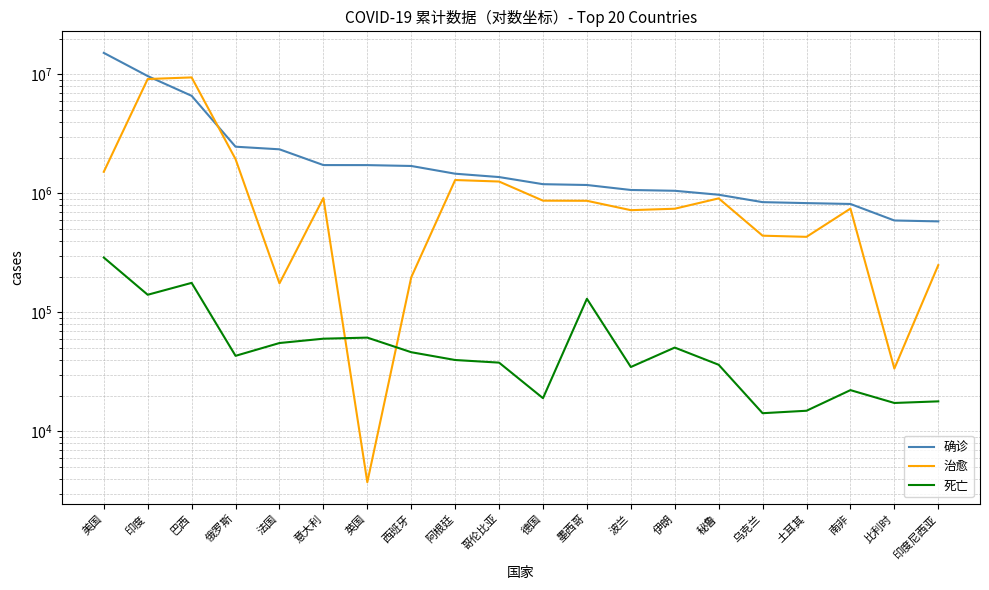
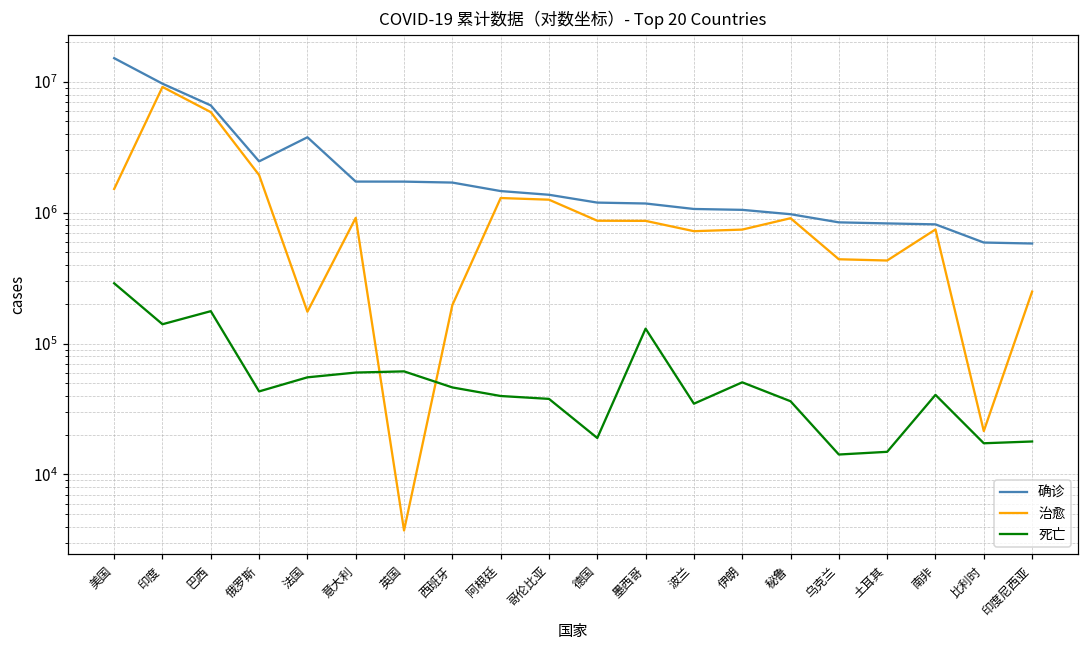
治愈, 巴西: 9000000 -> 6000000
确诊, 法国: 2300000 -> 3800000
死亡, 南非: 22000 -> 41000
治愈, 比利时: 34000 -> 21000
